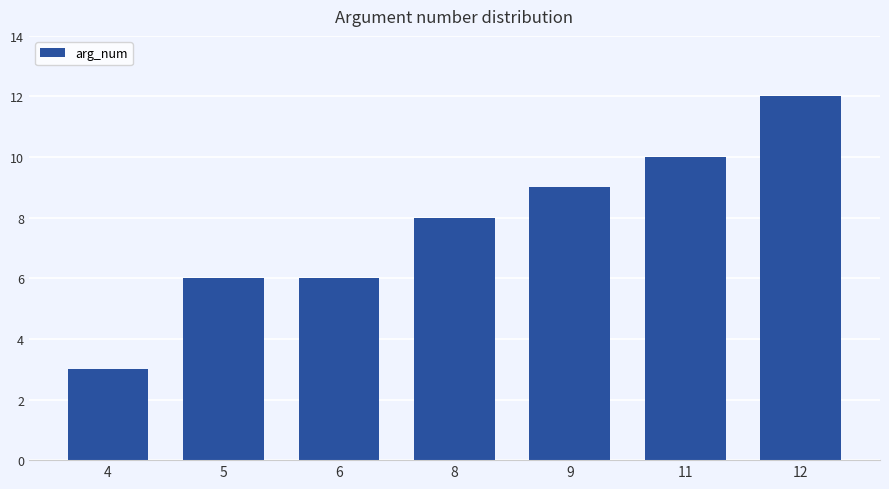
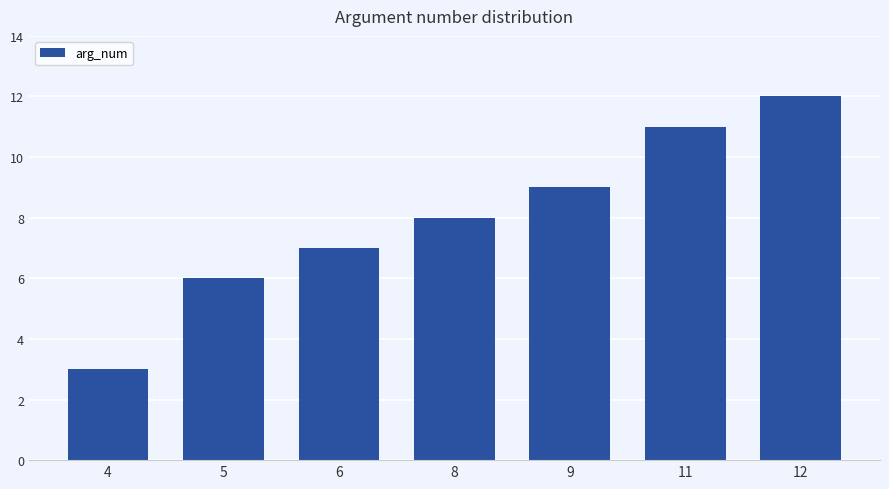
6: 6 -> 7
11: 10 -> 11
